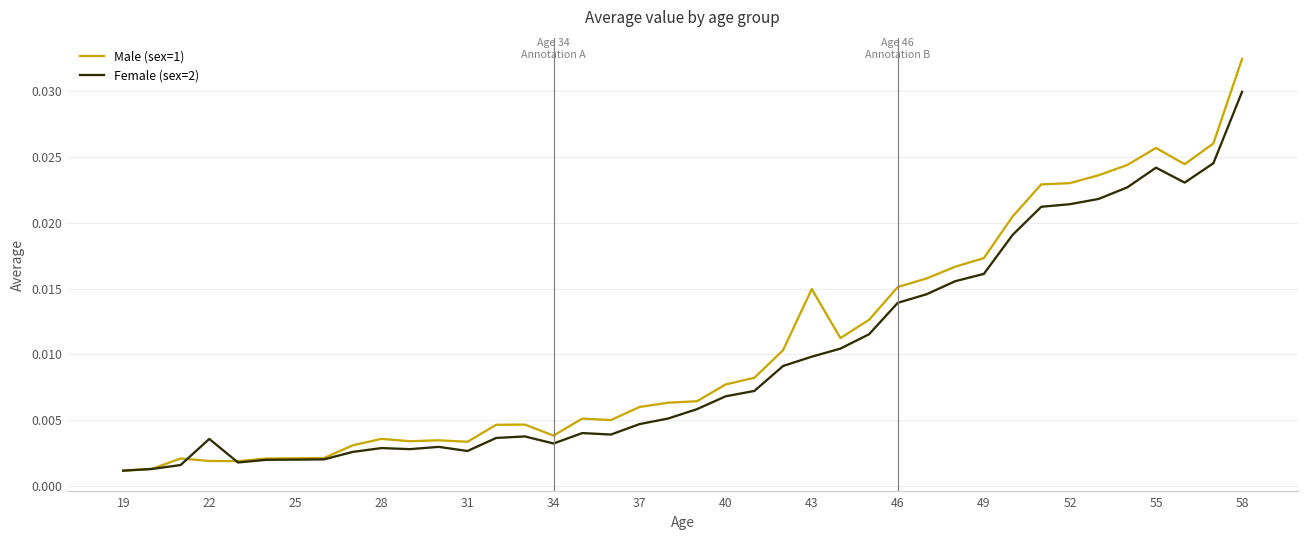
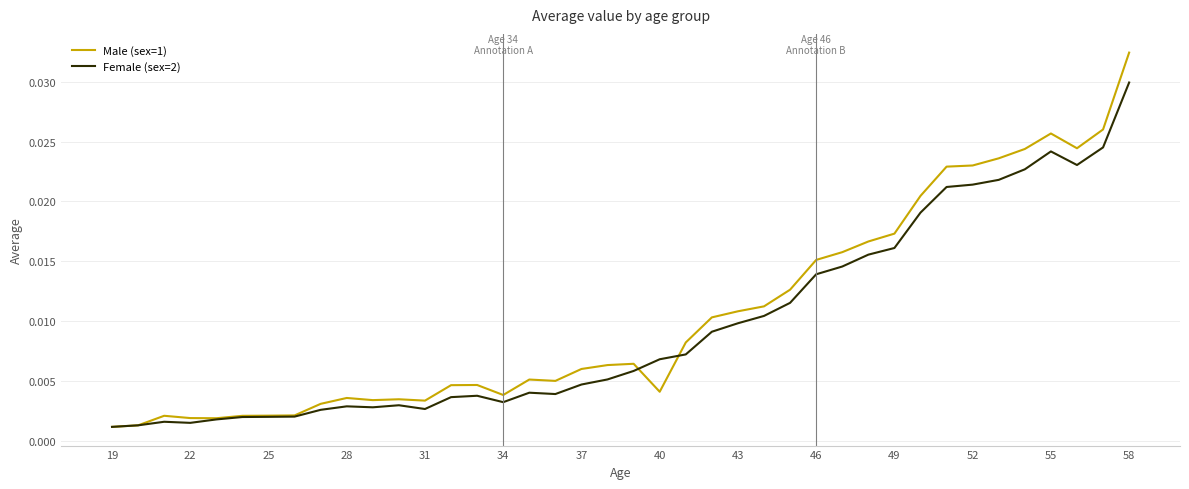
Female (sex=2), 22: 0.0036 -> 0.0015
Male (sex=1), 40: 0.0077 -> 0.0041
Male (sex=1), 43: 0.0150 -> 0.0108
